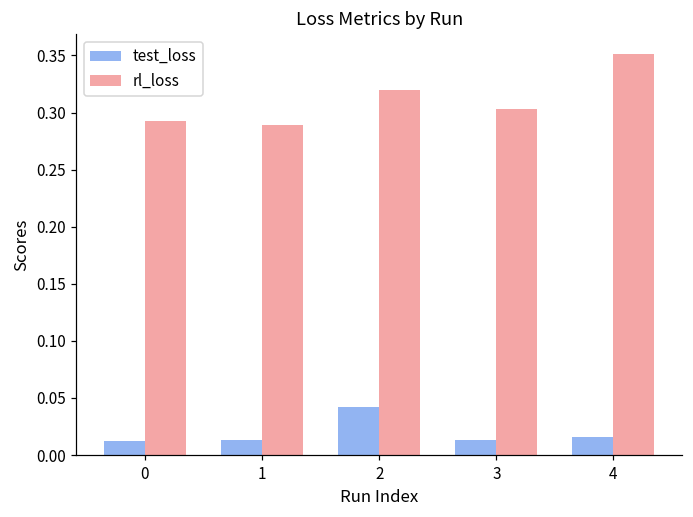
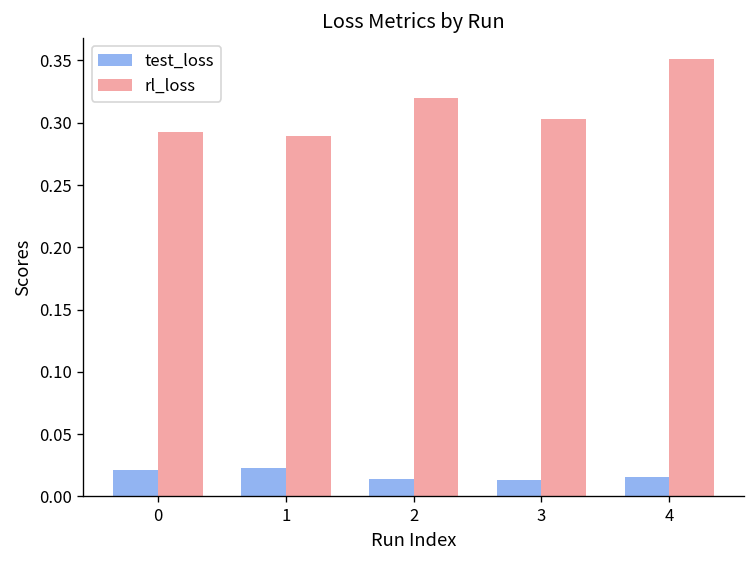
test_loss, 0: 0.012 -> 0.021
test_loss, 1: 0.013 -> 0.023
test_loss, 2: 0.042 -> 0.014
